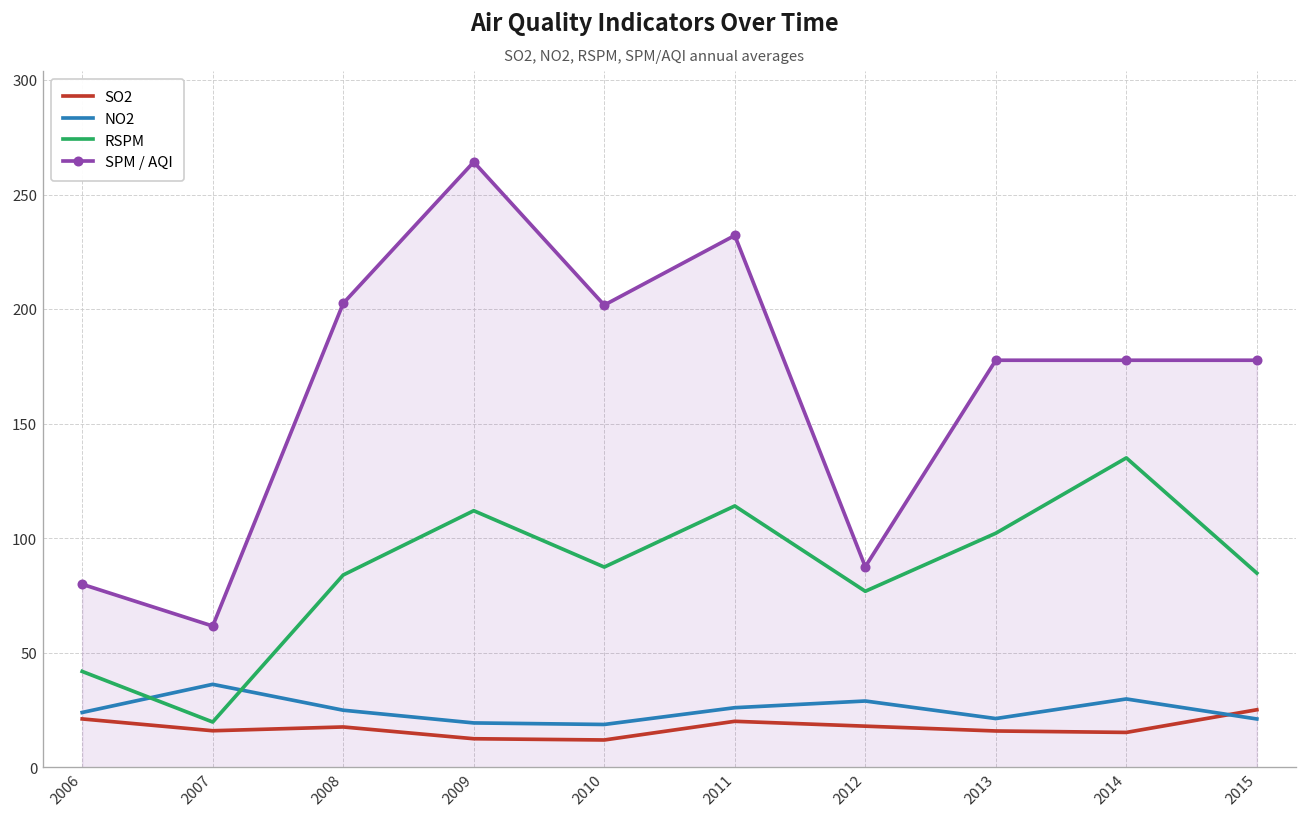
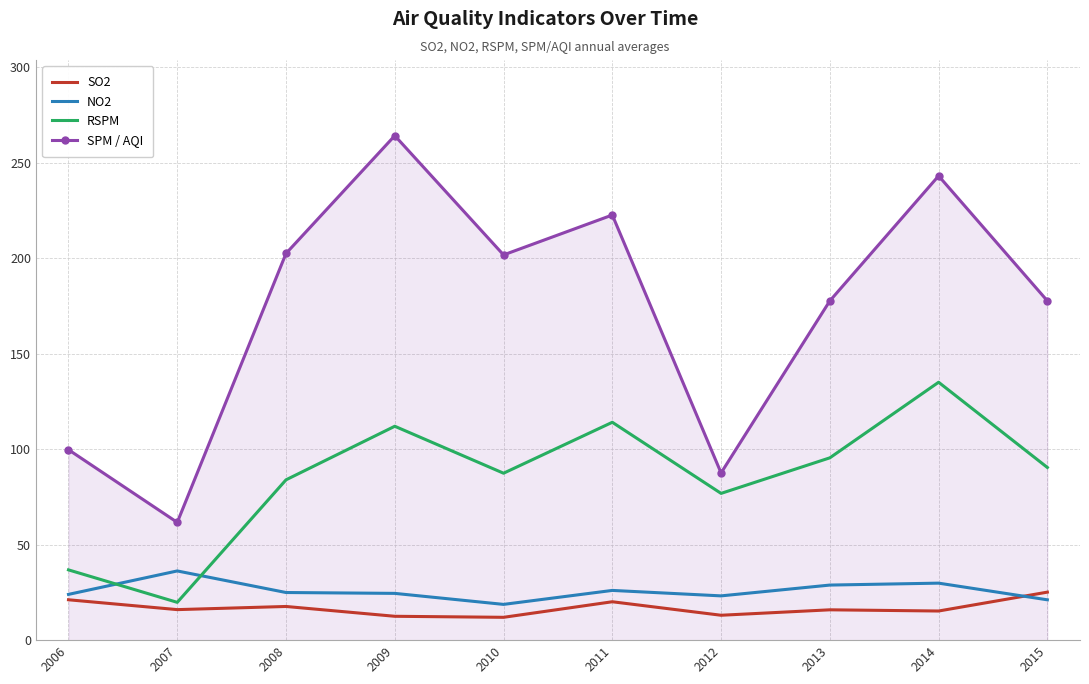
RSPM, 2006: 42 -> 37
SPM / AQI, 2006: 80 -> 100
NO2, 2009: 19 -> 25
SPM / AQI, 2011: 232 -> 223
SO2, 2012: 18 -> 13
NO2, 2012: 29 -> 23
NO2, 2013: 21 -> 29
RSPM, 2013: 102 -> 96
SPM / AQI, 2014: 178 -> 243
RSPM, 2015: 85 -> 90
